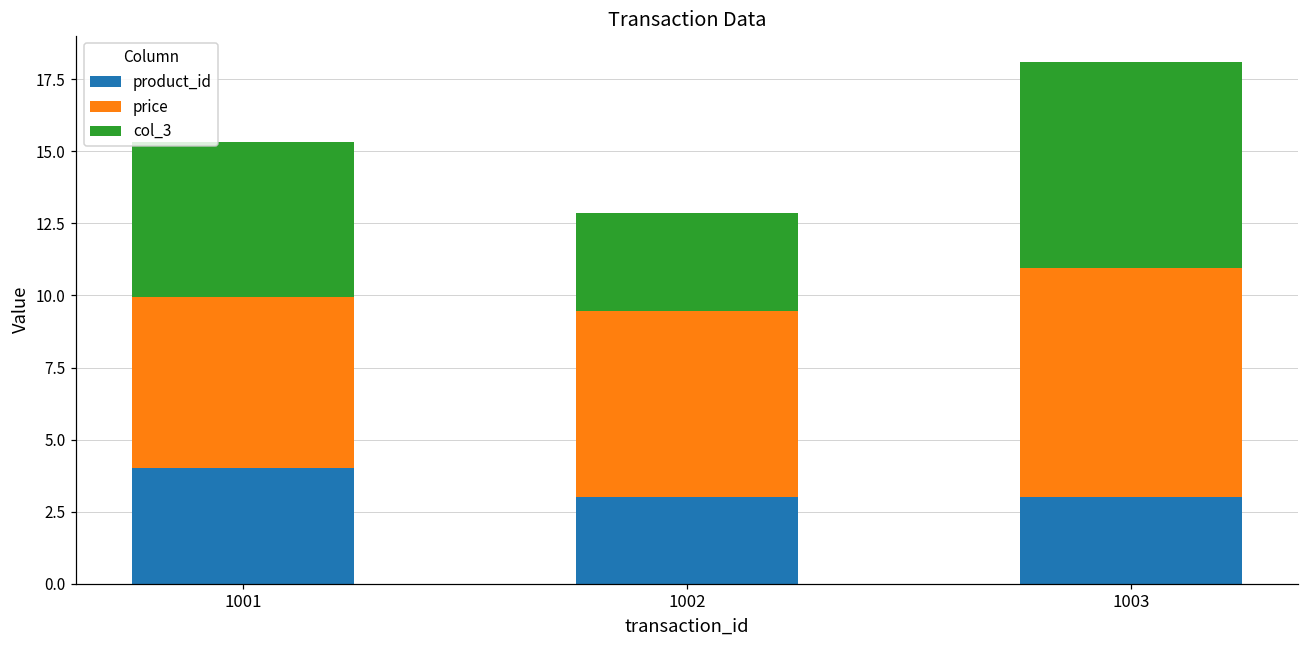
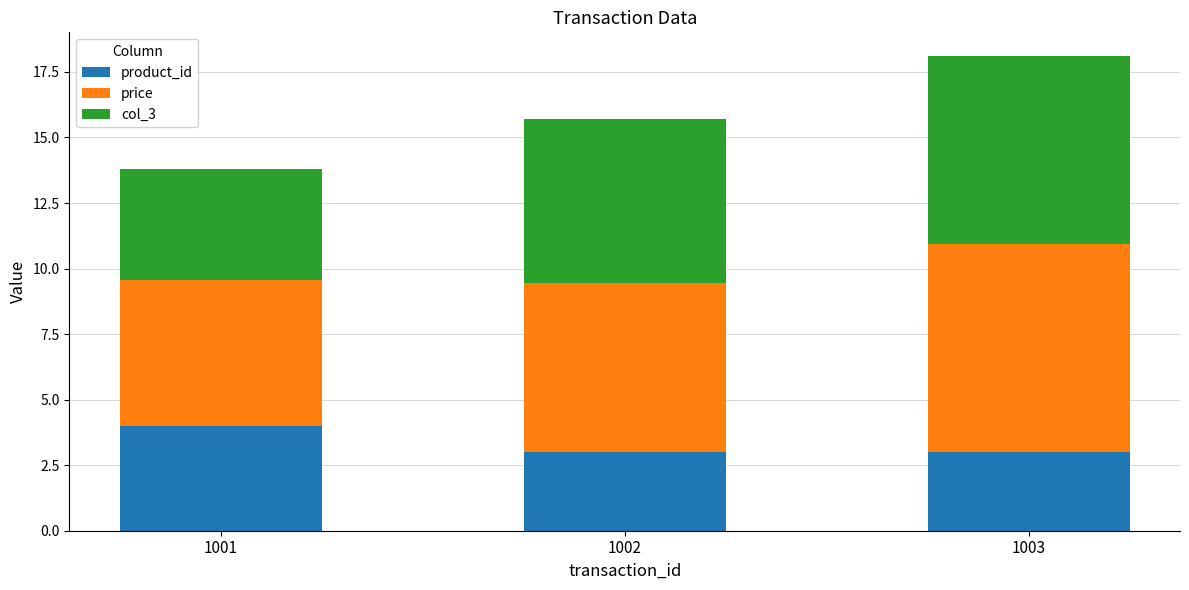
price, 1001: 5.9 -> 5.6
col_3, 1001: 5.4 -> 4.2
col_3, 1002: 3.4 -> 6.3
